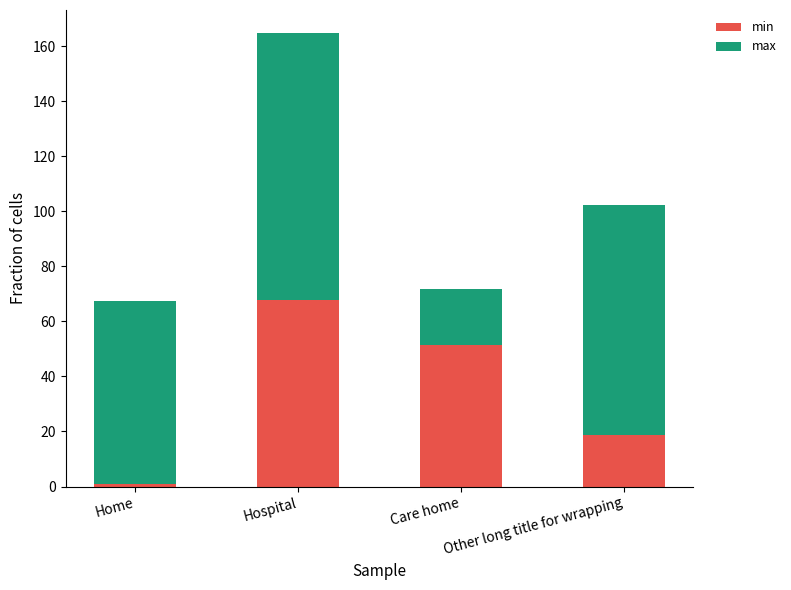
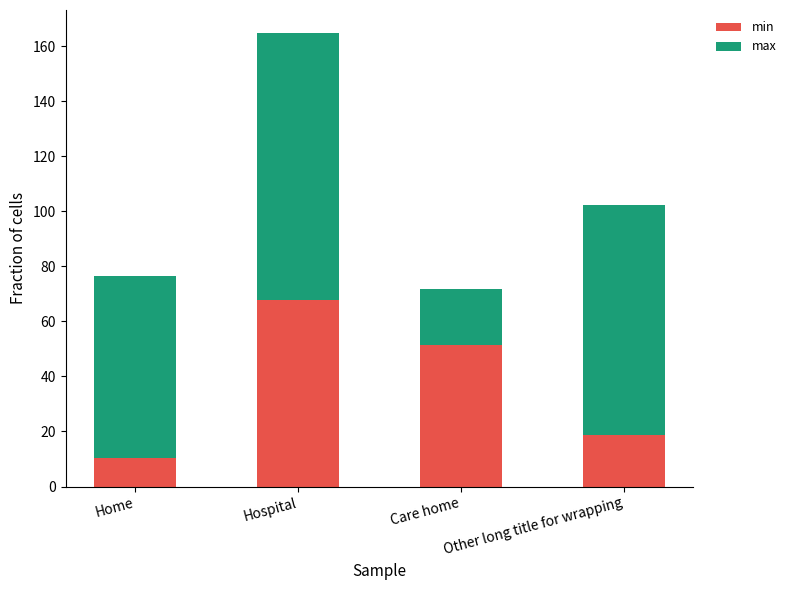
min, Home: 1 -> 10
